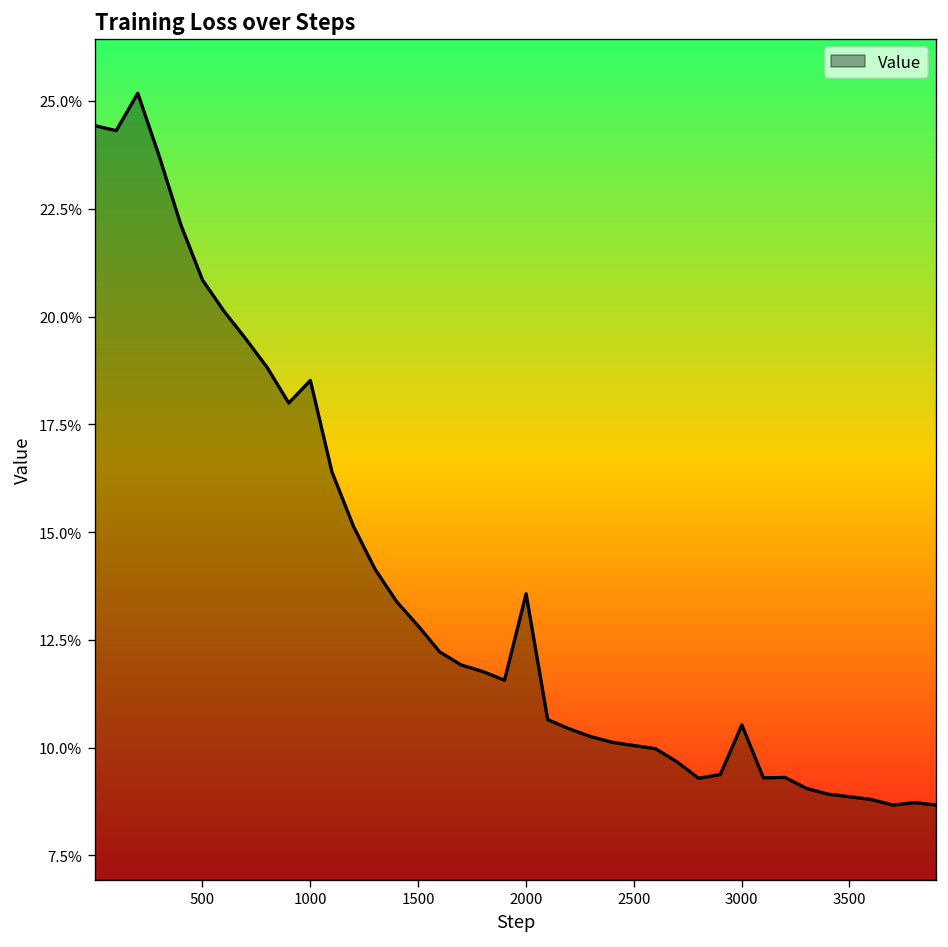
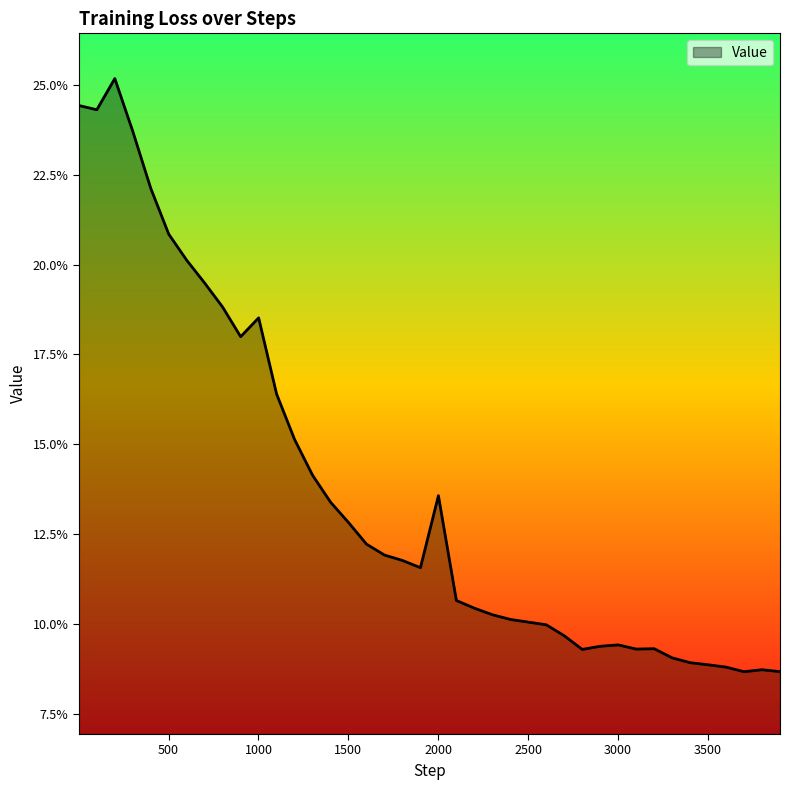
3000: 10.5% -> 9.4%
